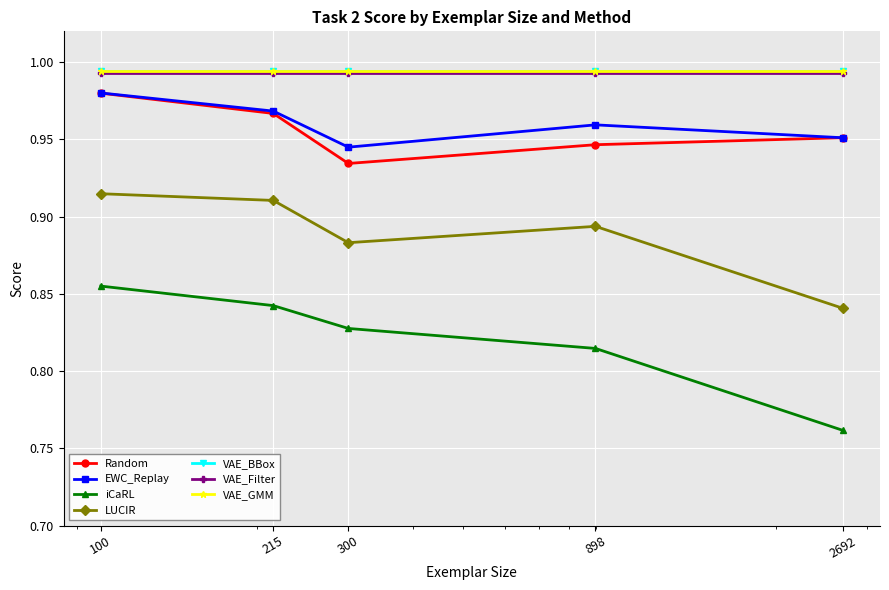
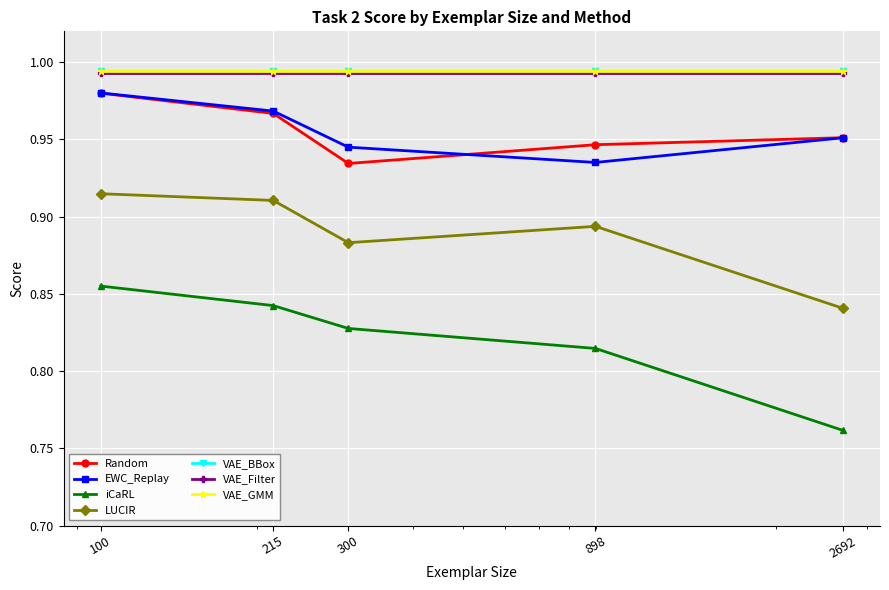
EWC_Replay, 898: 0.959 -> 0.935
